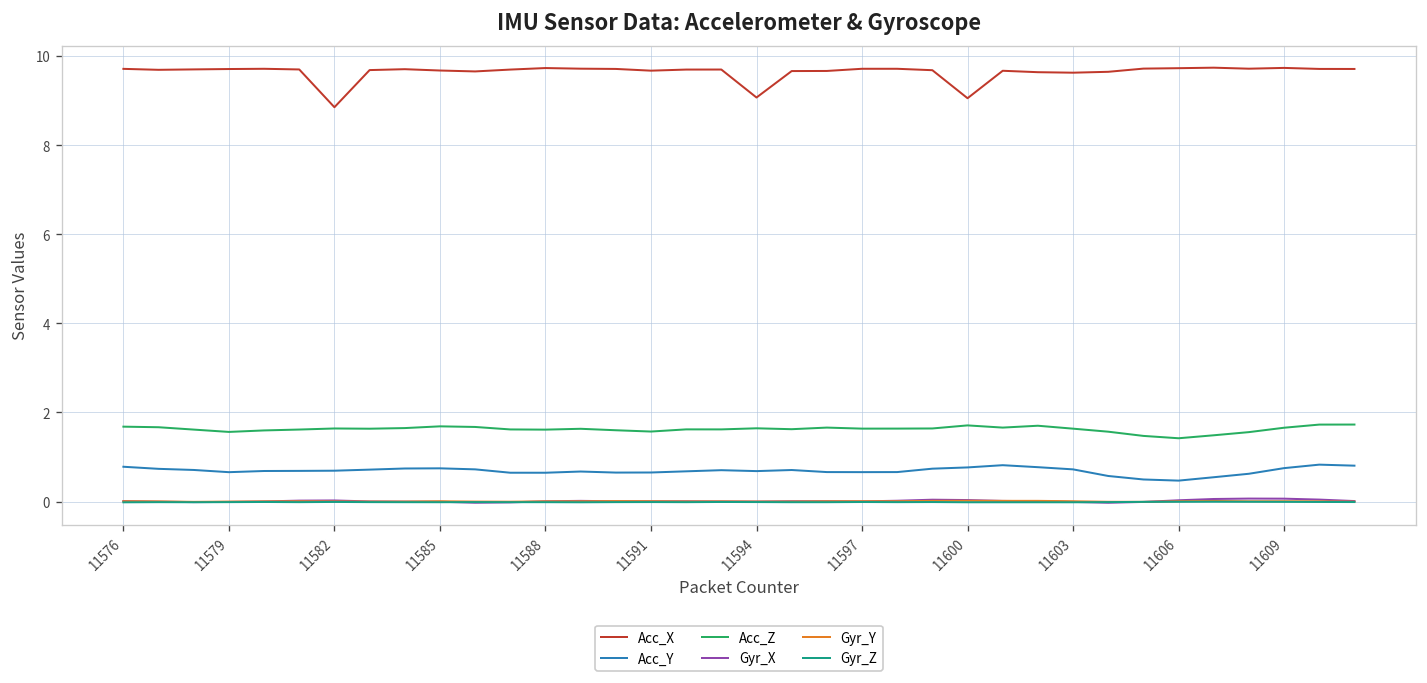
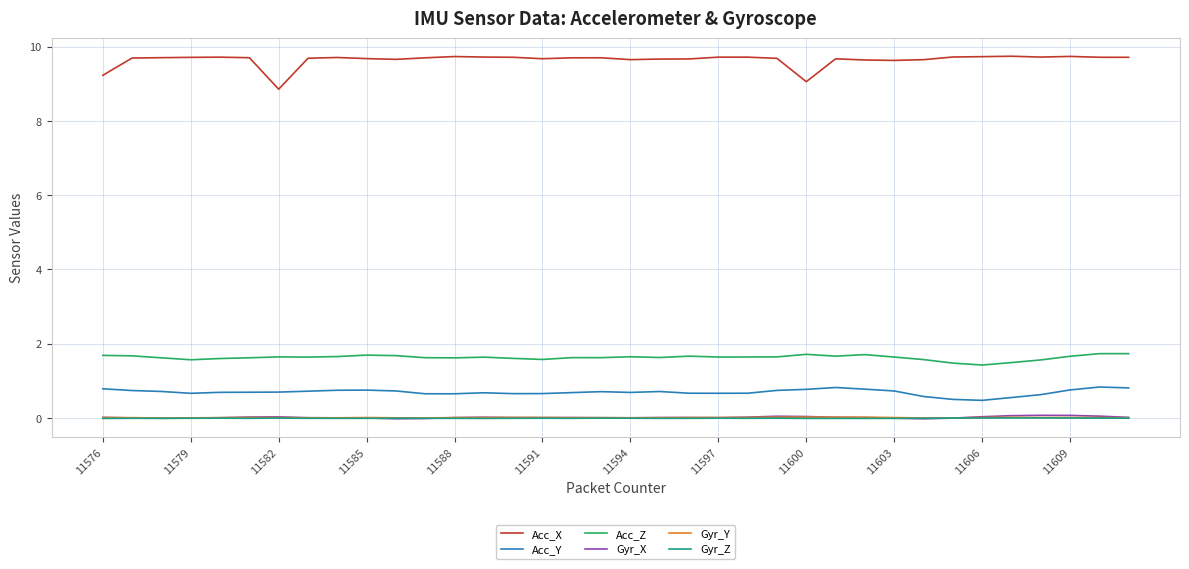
Acc_X, 11576: 9.7 -> 9.2
Acc_X, 11594: 9.1 -> 9.7
